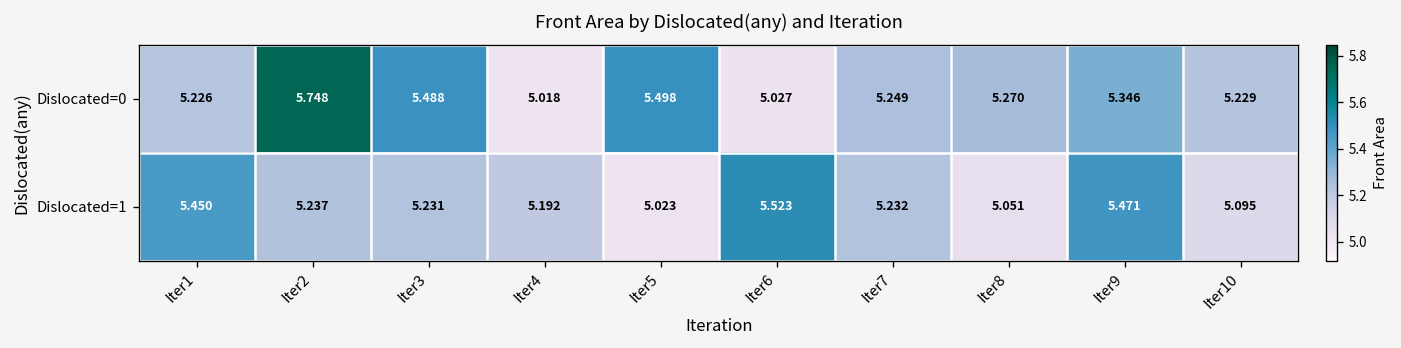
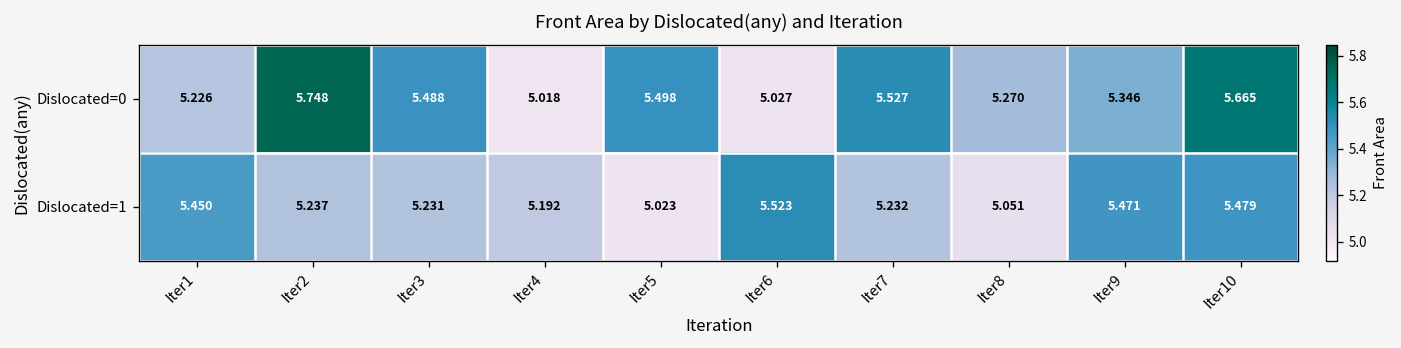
Dislocated=0, Iter7: 5.249 -> 5.527
Dislocated=0, Iter10: 5.229 -> 5.665
Dislocated=1, Iter10: 5.095 -> 5.479
